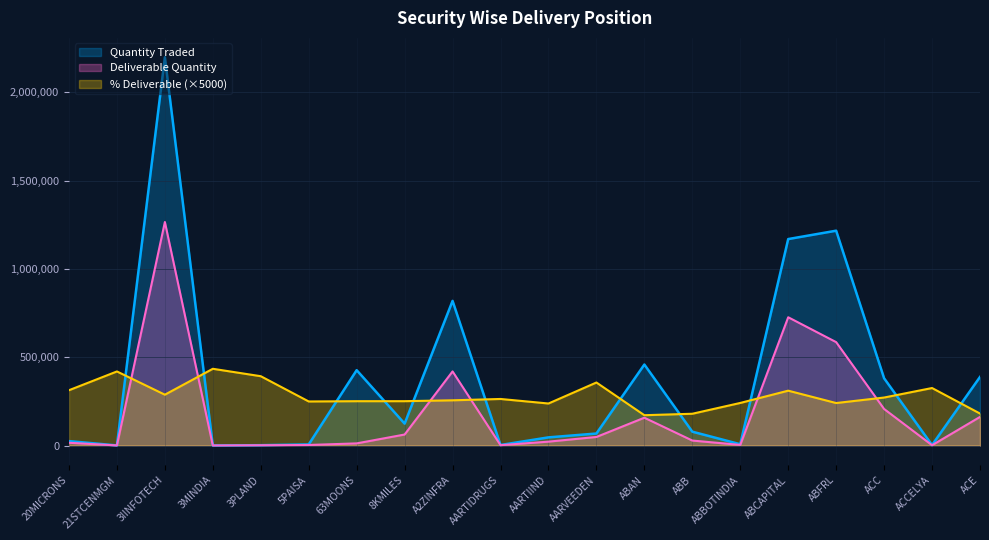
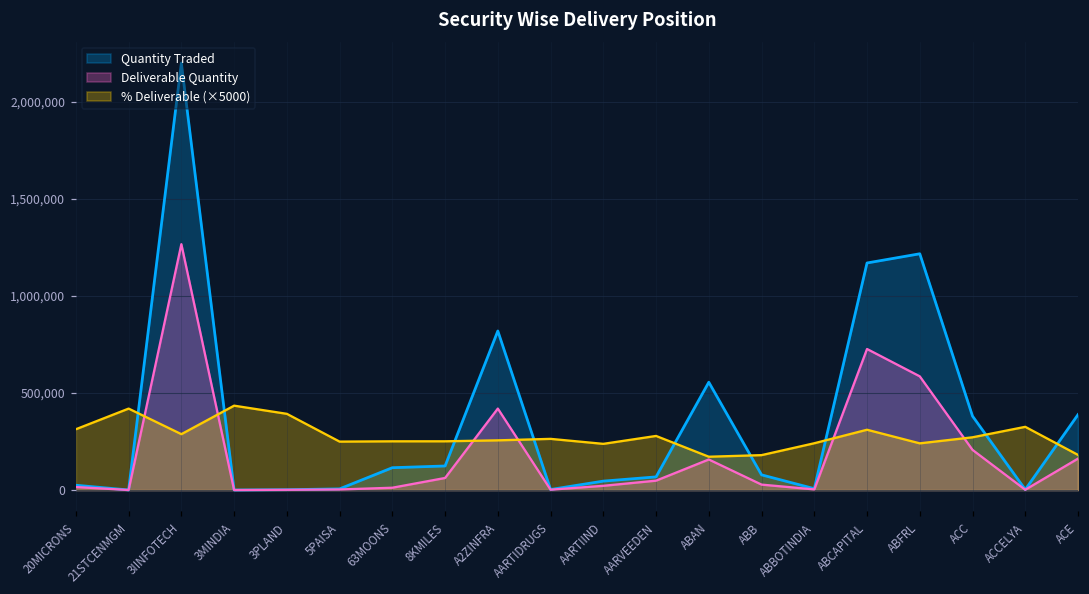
Quantity Traded, 63MOONS: 430,000 -> 120,000
% Deliverable (×5000), AARVEEDEN: 360,000 -> 280,000
Quantity Traded, ABAN: 460,000 -> 560,000
